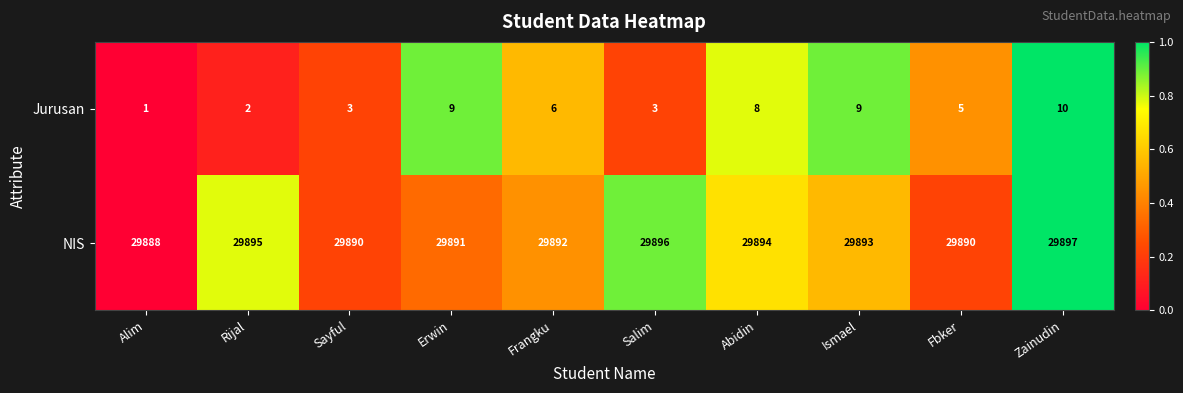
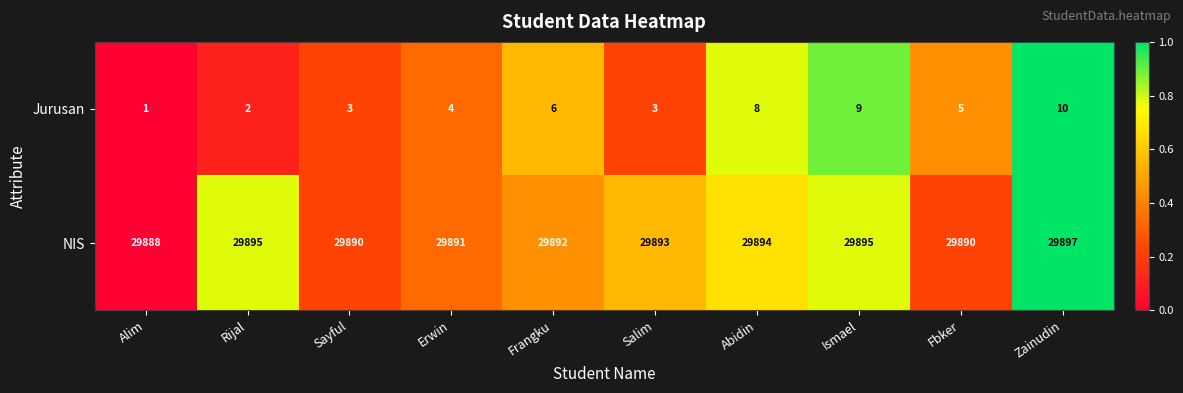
Jurusan, Erwin: 9 -> 4
NIS, Salim: 29896 -> 29893
NIS, Ismael: 29893 -> 29895
